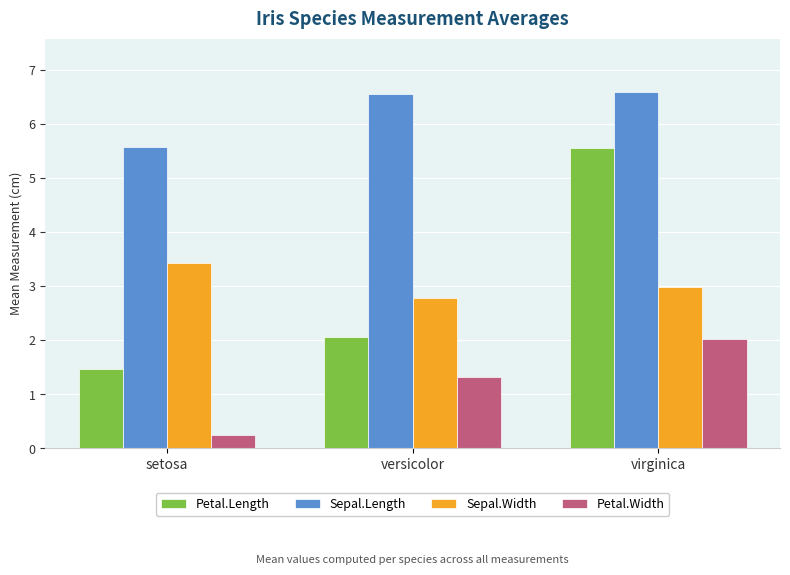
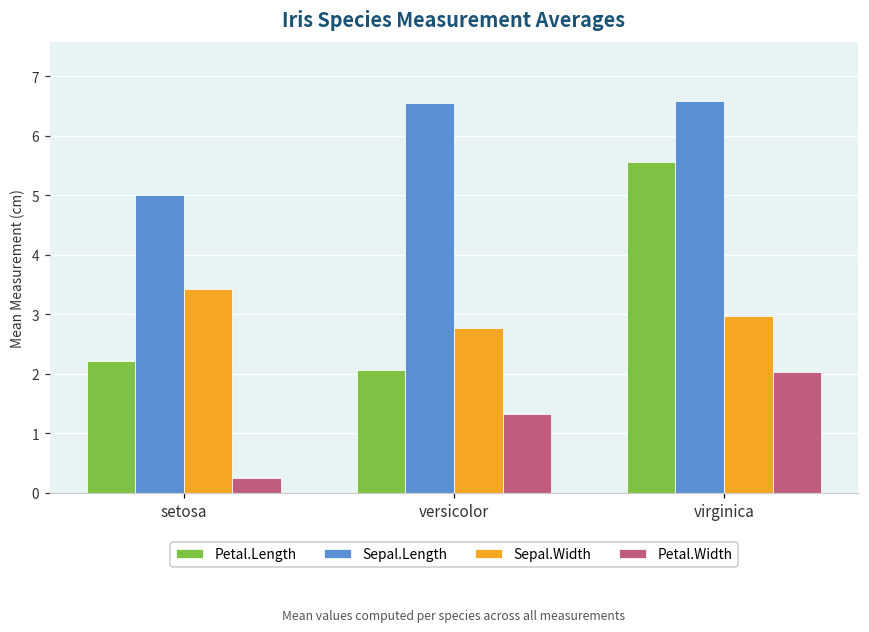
Petal.Length, setosa: 1.5 -> 2.2
Sepal.Length, setosa: 5.6 -> 5.0
